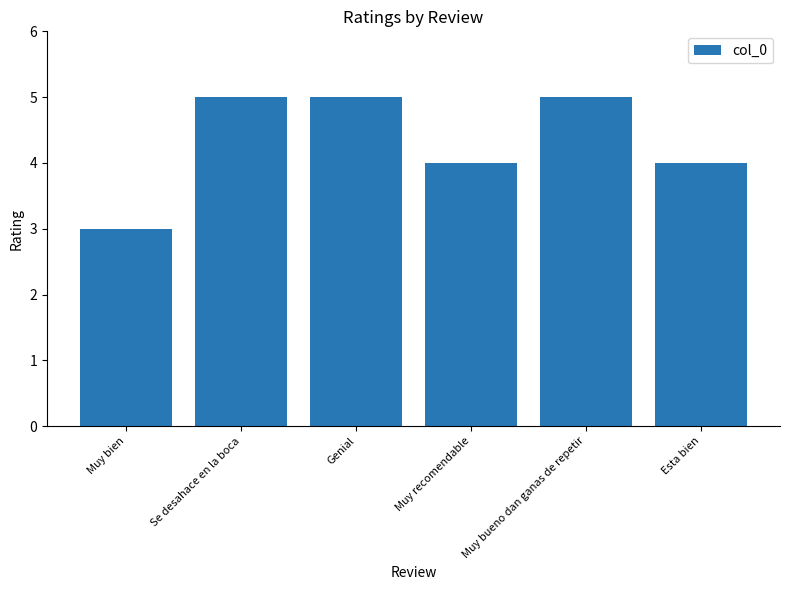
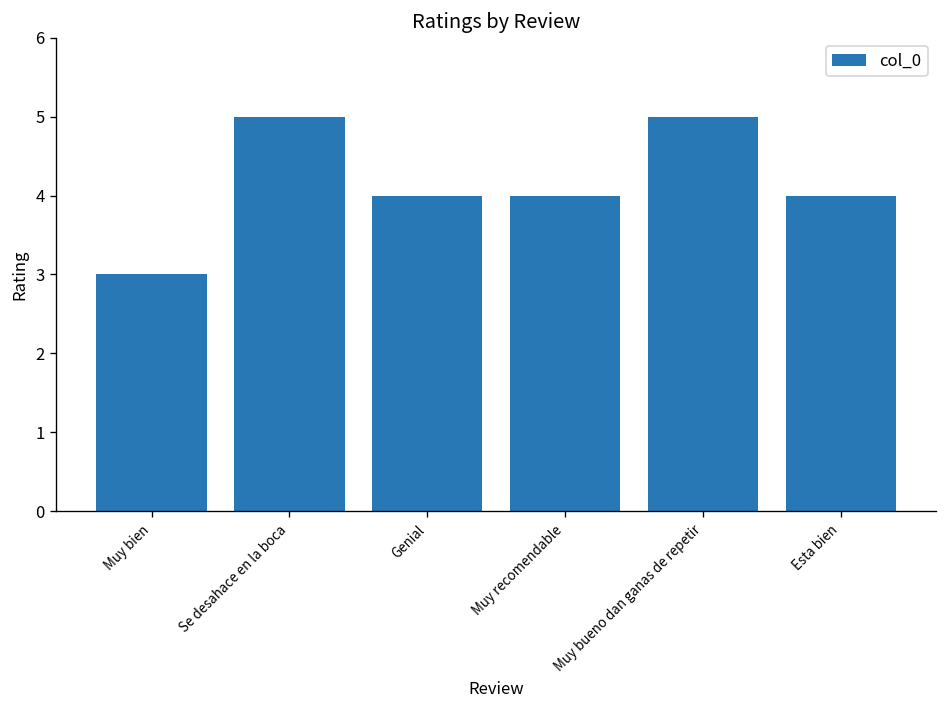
Genial: 5 -> 4
